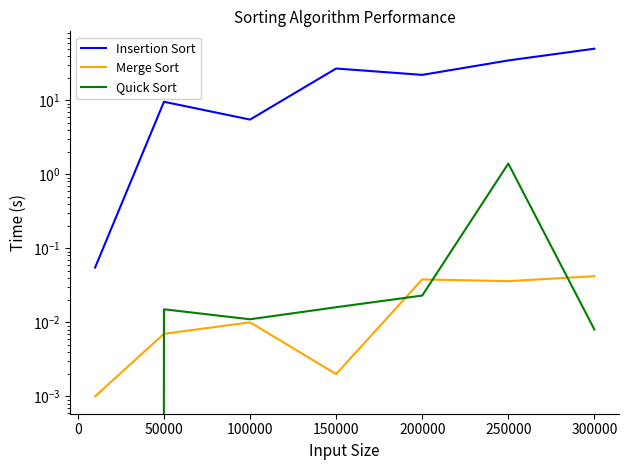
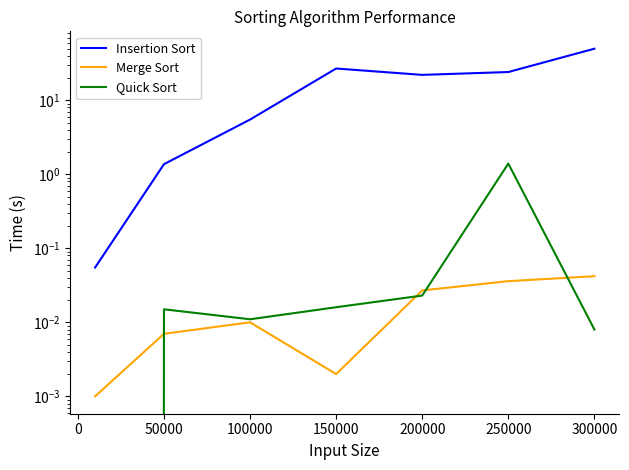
Insertion Sort, 50000: 10 -> 1.4
Merge Sort, 200000: 0.04 -> 0.027
Insertion Sort, 250000: 30 -> 24
